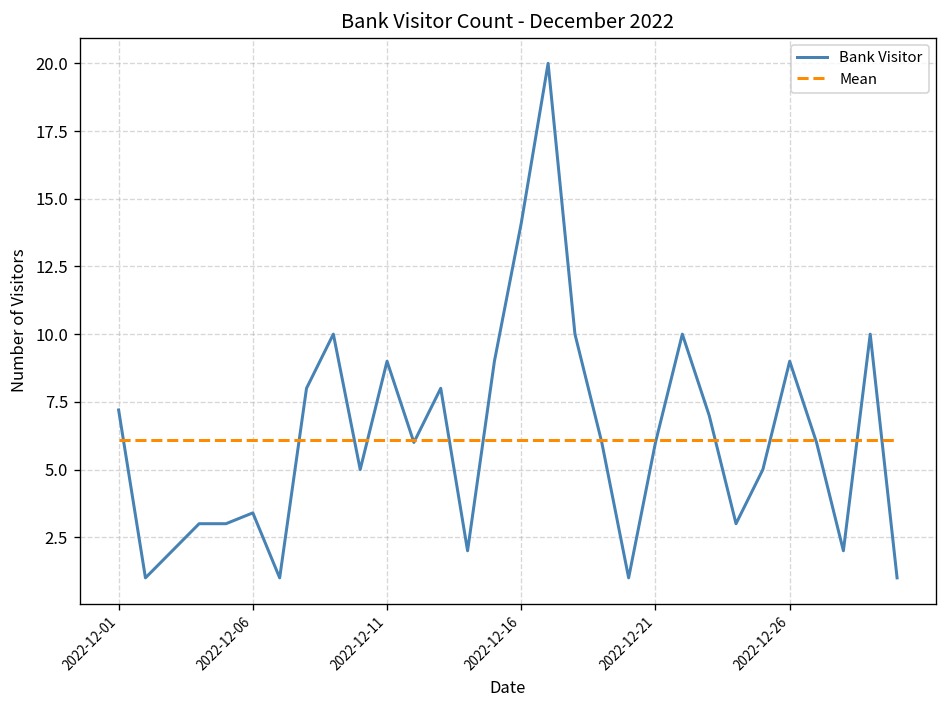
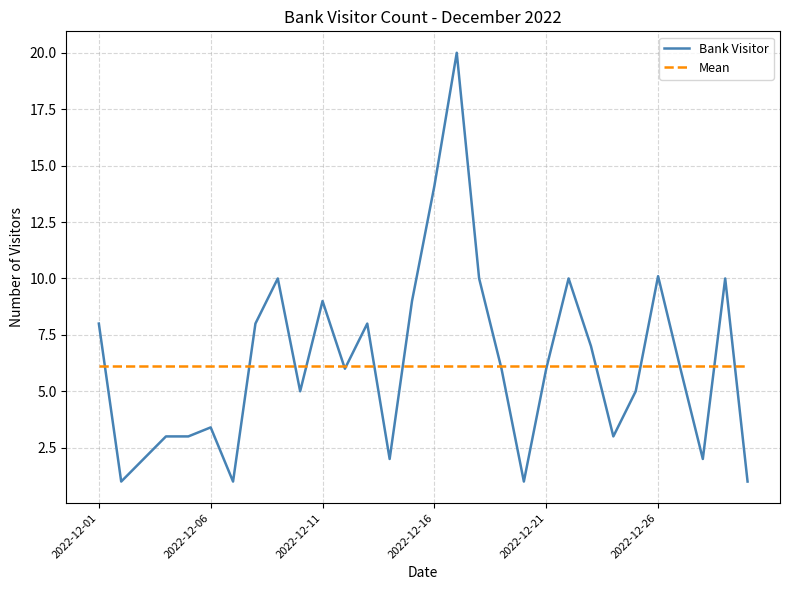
Bank Visitor, 2022-12-01: 7.2 -> 8.0
Bank Visitor, 2022-12-26: 9.0 -> 10.1
